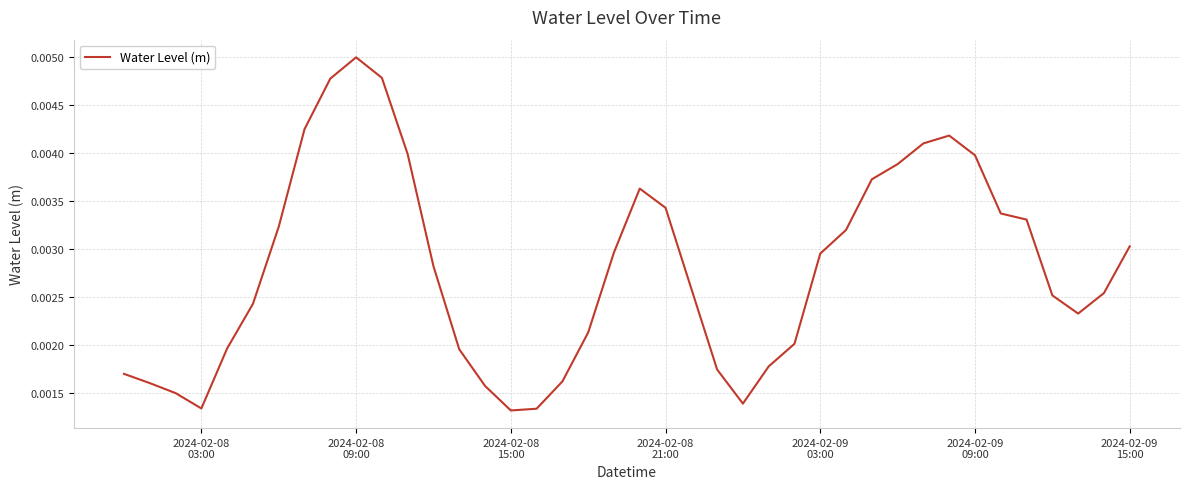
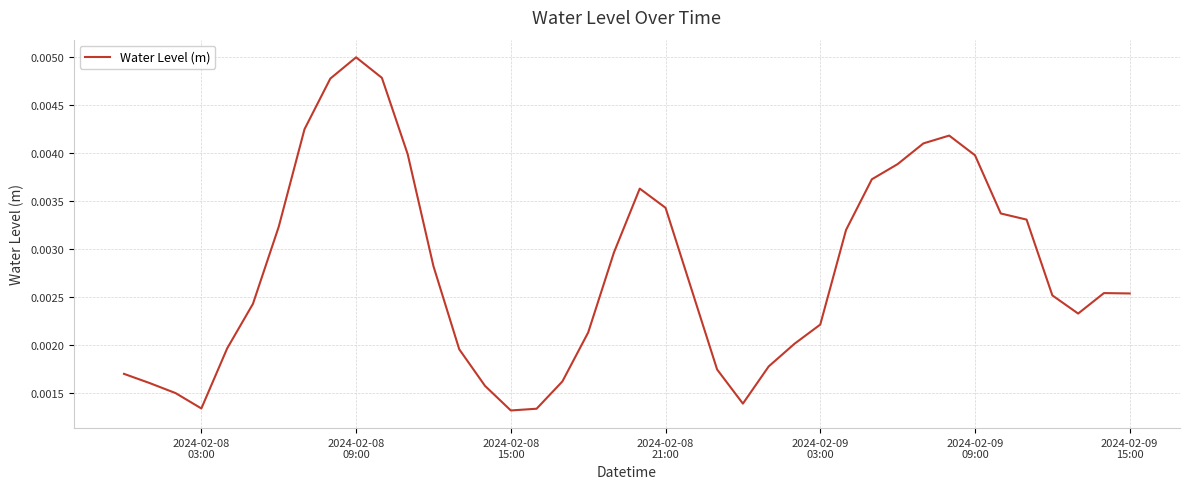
2024-02-09 03:00: 0.0029 -> 0.0022
2024-02-09 15:00: 0.0030 -> 0.0025
